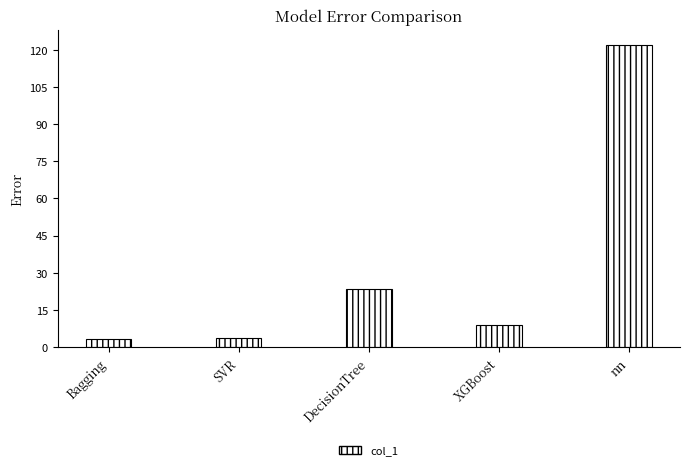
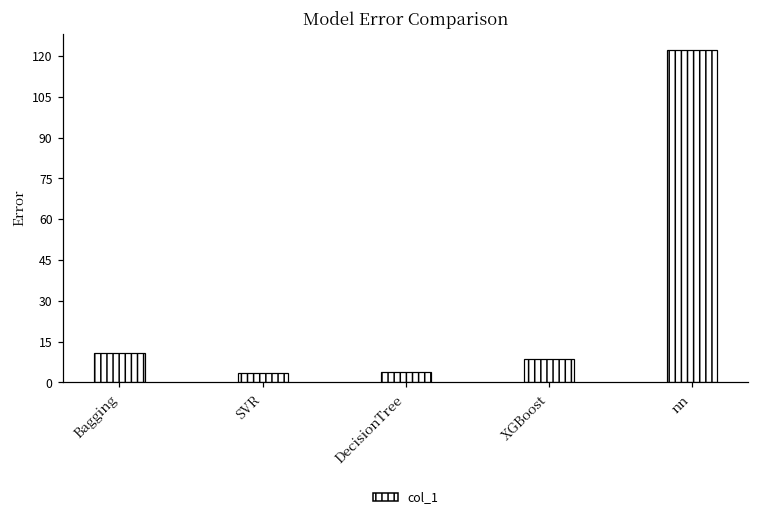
Bagging: 3 -> 11
DecisionTree: 23 -> 4
